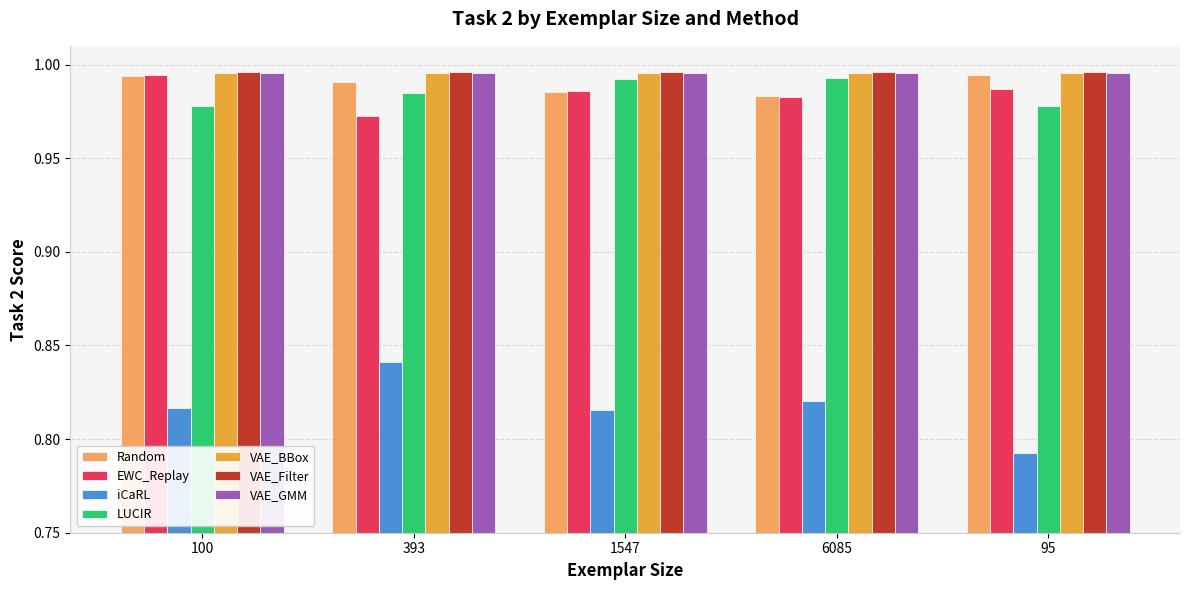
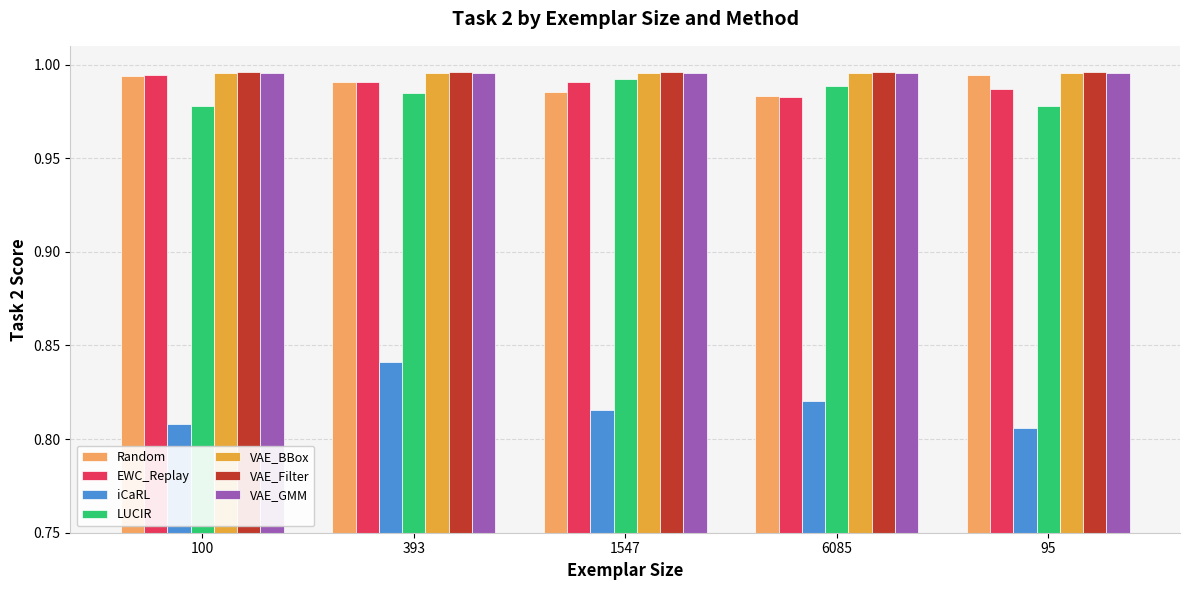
iCaRL, 100: 0.817 -> 0.808
EWC_Replay, 393: 0.972 -> 0.991
EWC_Replay, 1547: 0.986 -> 0.991
LUCIR, 6085: 0.993 -> 0.988
iCaRL, 95: 0.792 -> 0.806
